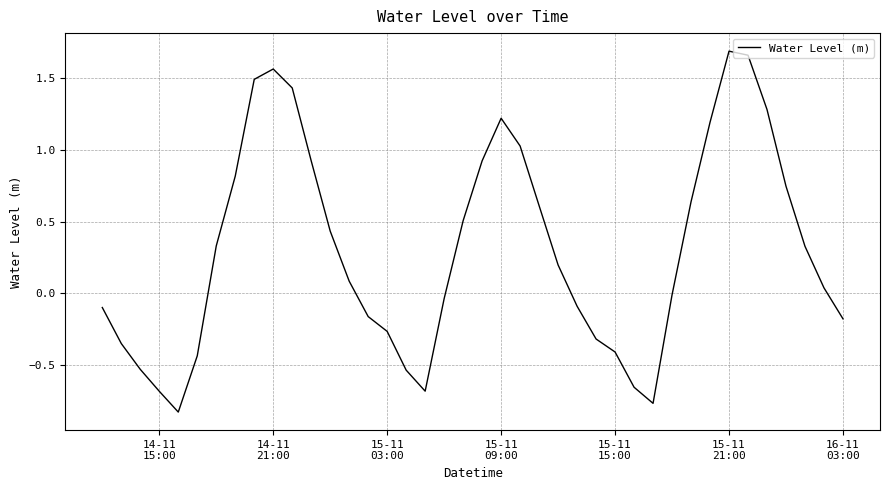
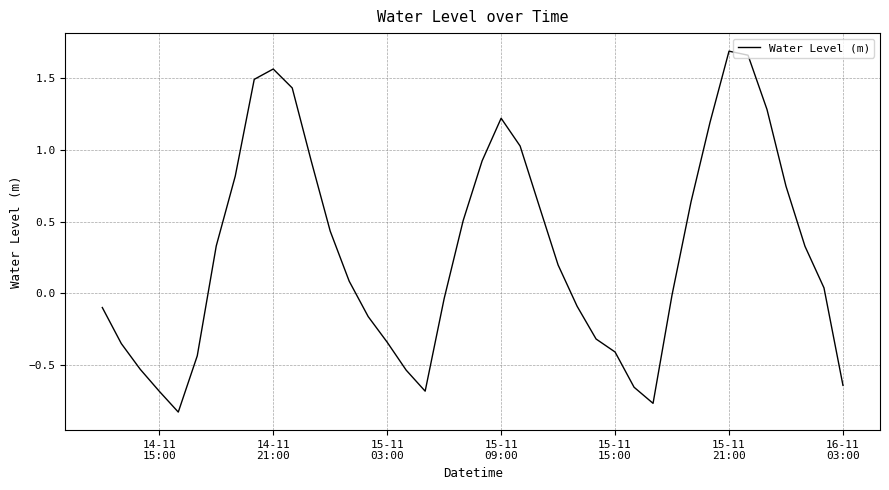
15-11 03:00: -0.27 -> -0.34
16-11 03:00: -0.18 -> -0.64
